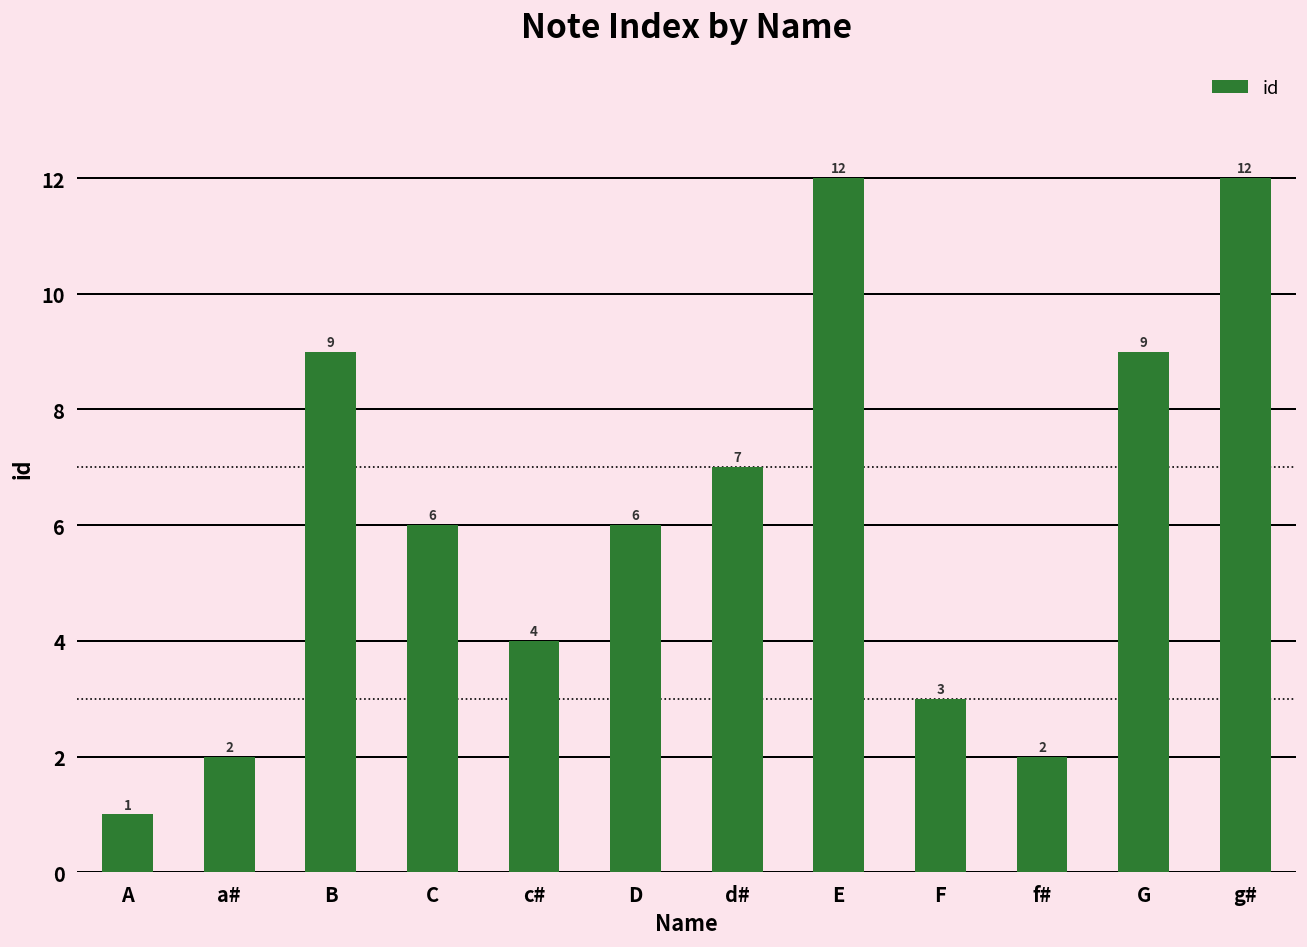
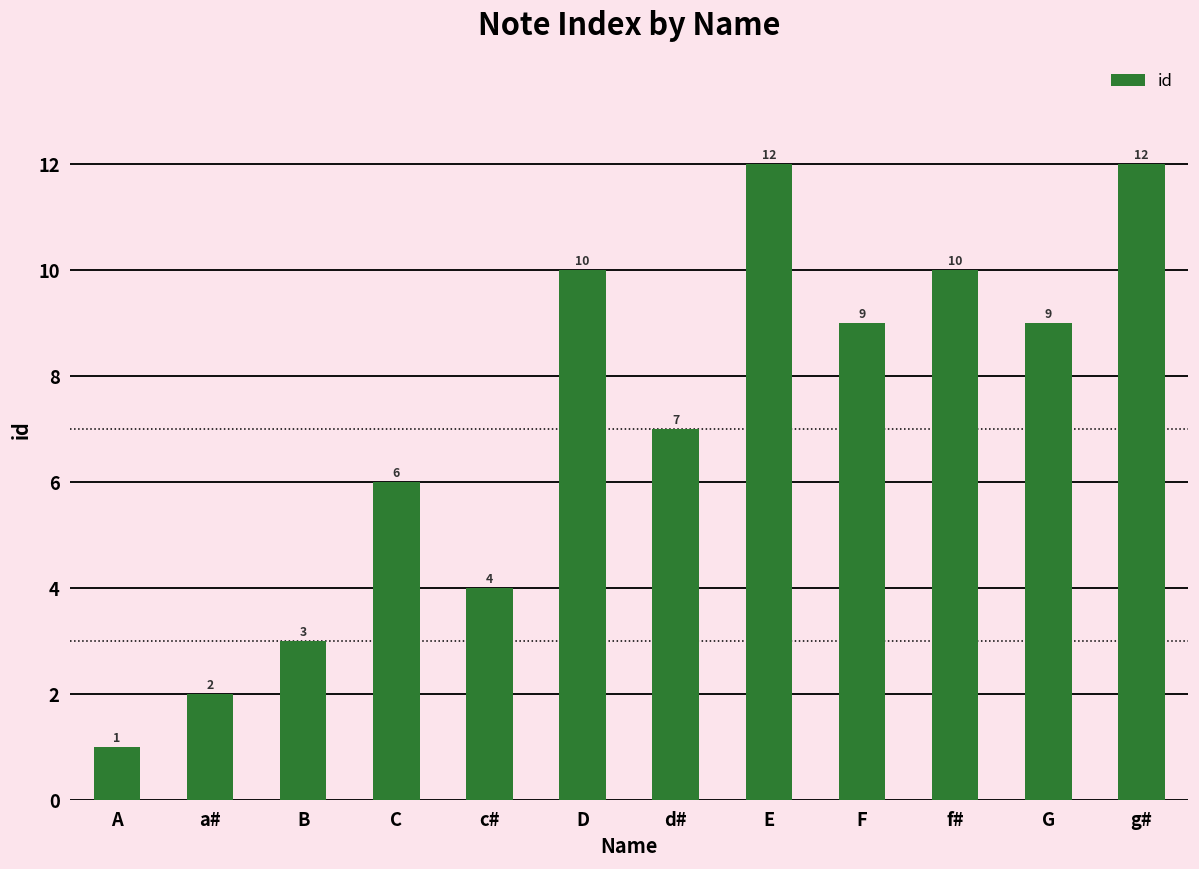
B: 9 -> 3
D: 6 -> 10
F: 3 -> 9
f#: 2 -> 10
